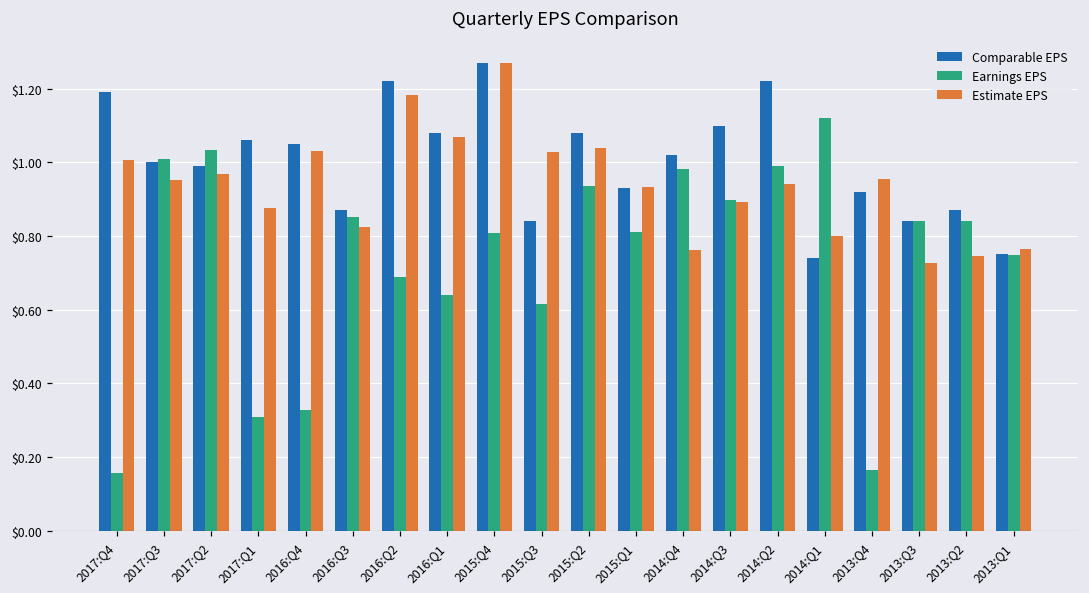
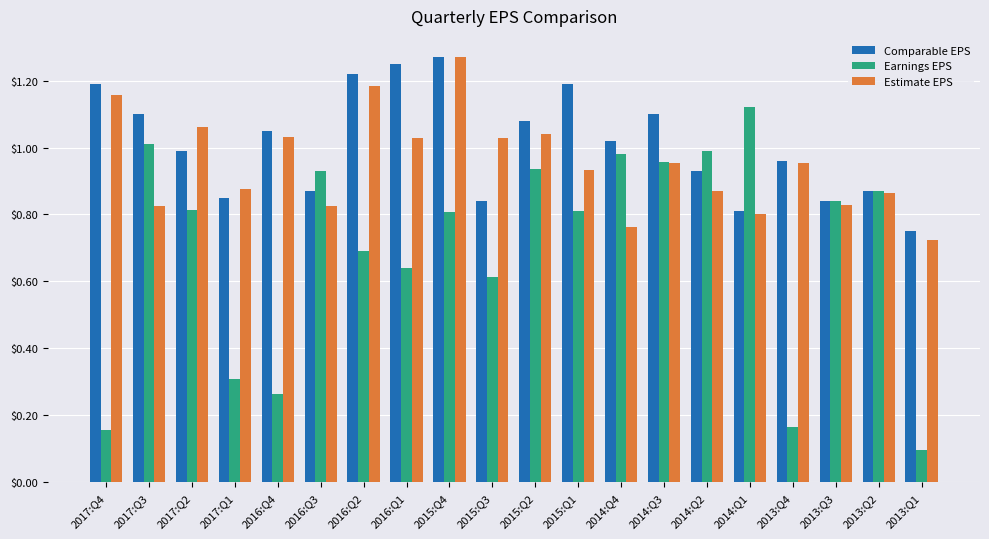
Estimate EPS, 2017:Q4: $1.01 -> $1.16
Comparable EPS, 2017:Q3: $1.0 -> $1.1
Estimate EPS, 2017:Q3: $0.95 -> $0.82
Earnings EPS, 2017:Q2: $1.03 -> $0.81
Estimate EPS, 2017:Q2: $0.97 -> $1.06
Comparable EPS, 2017:Q1: $1.06 -> $0.85
Earnings EPS, 2016:Q4: $0.33 -> $0.26
Earnings EPS, 2016:Q3: $0.85 -> $0.93
Comparable EPS, 2016:Q1: $1.08 -> $1.25
Estimate EPS, 2016:Q1: $1.07 -> $1.03
Comparable EPS, 2015:Q1: $0.93 -> $1.19
Earnings EPS, 2014:Q3: $0.90 -> $0.96
Estimate EPS, 2014:Q3: $0.89 -> $0.95
Comparable EPS, 2014:Q2: $1.22 -> $0.93
Estimate EPS, 2014:Q2: $0.94 -> $0.87
Comparable EPS, 2014:Q1: $0.74 -> $0.81
Comparable EPS, 2013:Q4: $0.92 -> $0.96
Estimate EPS, 2013:Q3: $0.73 -> $0.83
Earnings EPS, 2013:Q2: $0.84 -> $0.87
Estimate EPS, 2013:Q2: $0.75 -> $0.87
Earnings EPS, 2013:Q1: $0.75 -> $0.10
Estimate EPS, 2013:Q1: $0.77 -> $0.73
